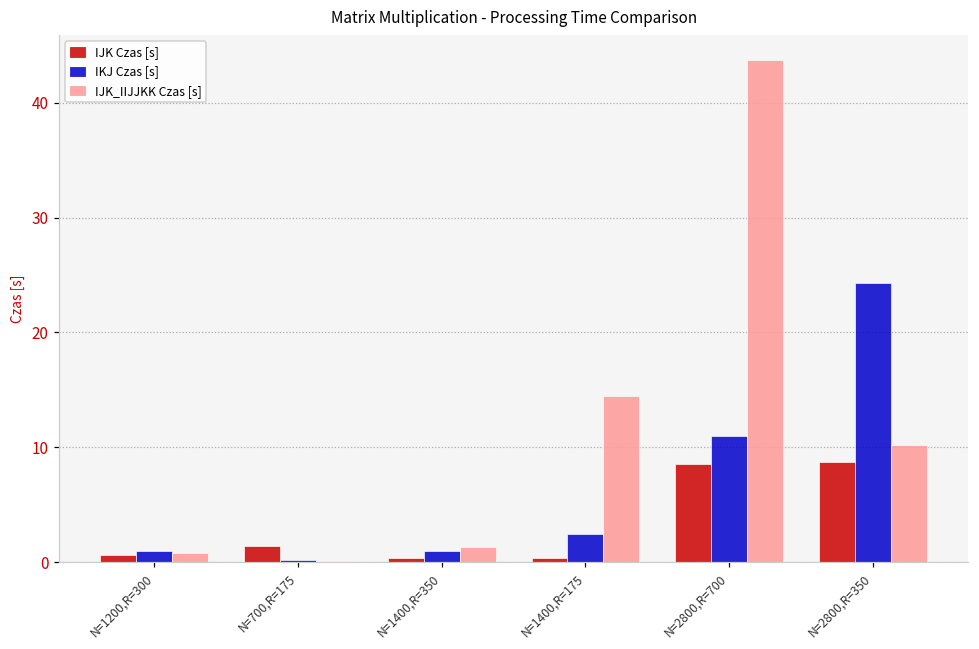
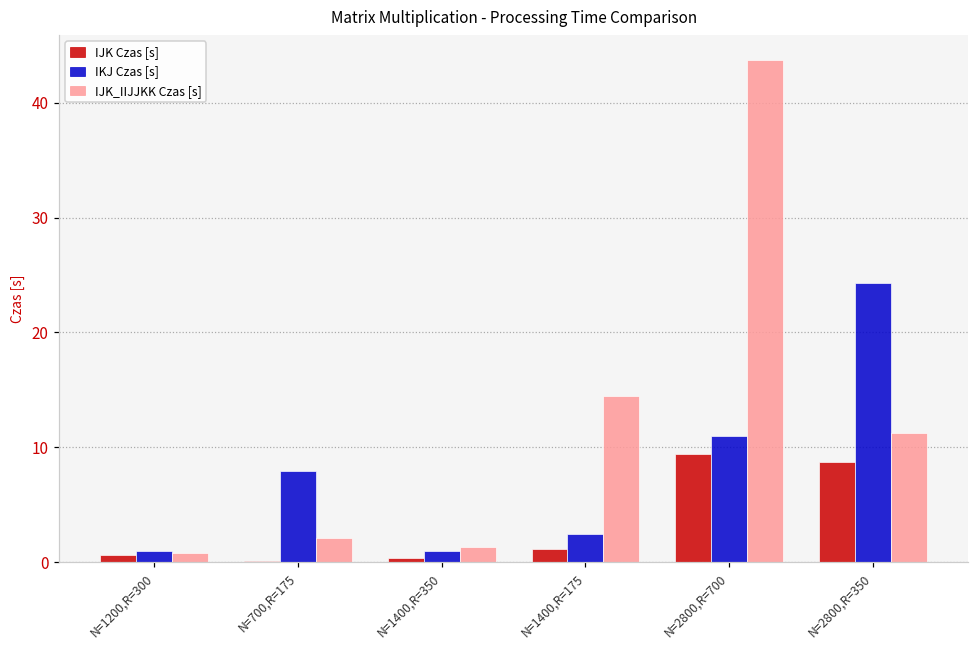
IJK Czas [s], N=700,R=175: 1.4 -> 0.1
IKJ Czas [s], N=700,R=175: 0.2 -> 8.0
IJK_IIJJKK Czas [s], N=700,R=175: 0.2 -> 2.1
IJK Czas [s], N=1400,R=175: 0.4 -> 1.2
IJK Czas [s], N=2800,R=700: 8.5 -> 9.4
IJK_IIJJKK Czas [s], N=2800,R=350: 10.2 -> 11.2
